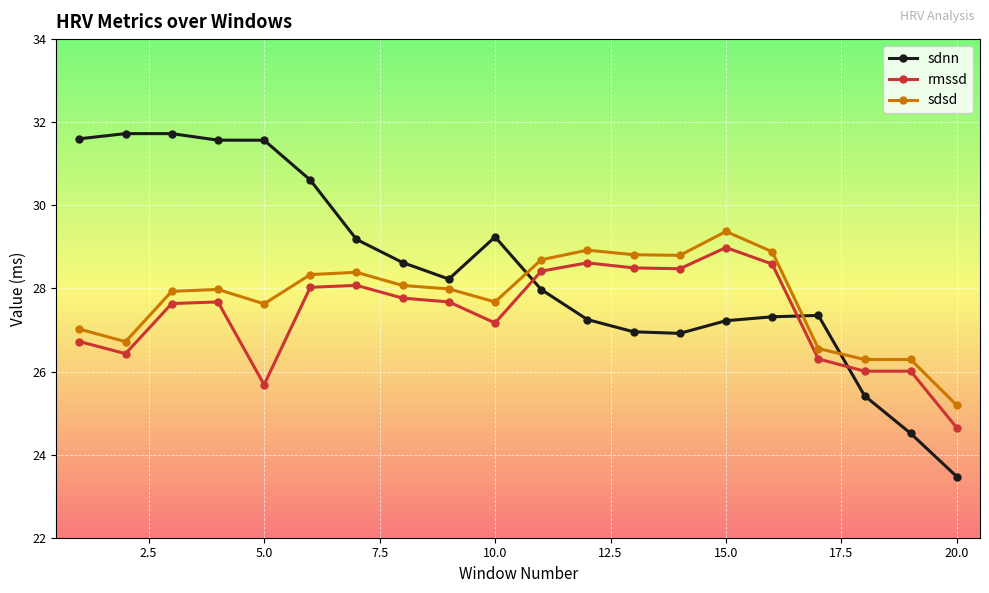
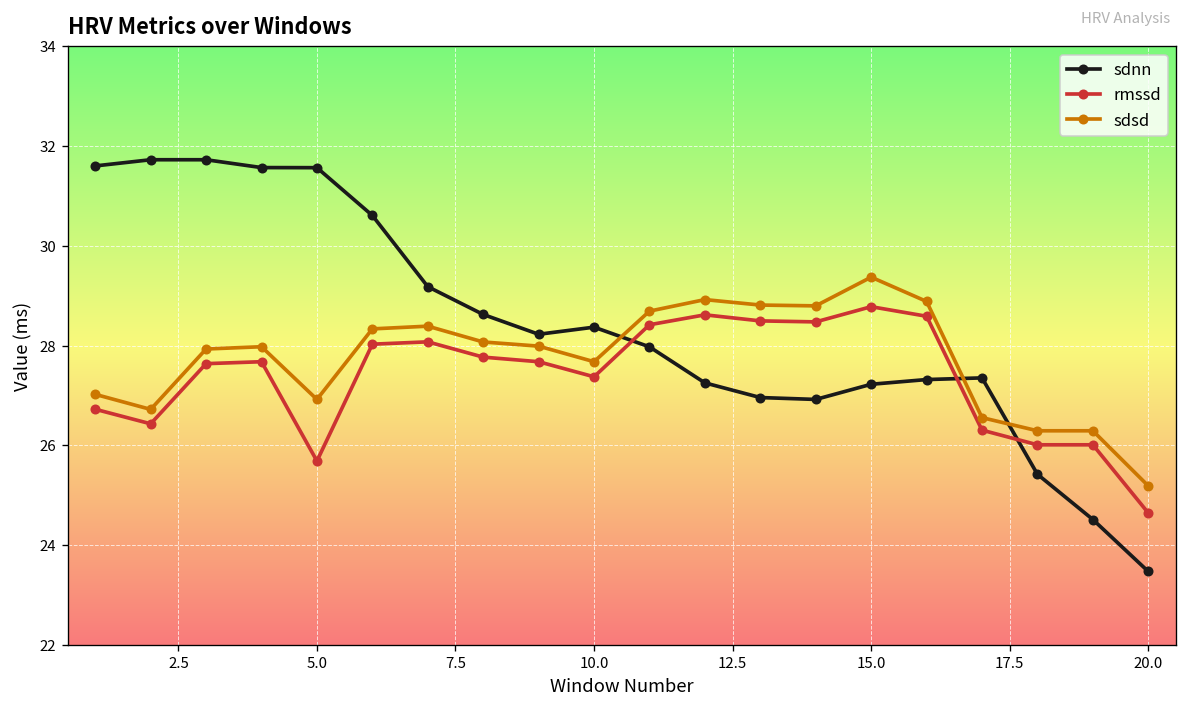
sdsd, 5.0: 27.6 -> 26.9
sdnn, 10.0: 29.2 -> 28.4
rmssd, 10.0: 27.2 -> 27.4
rmssd, 15.0: 29.0 -> 28.8
